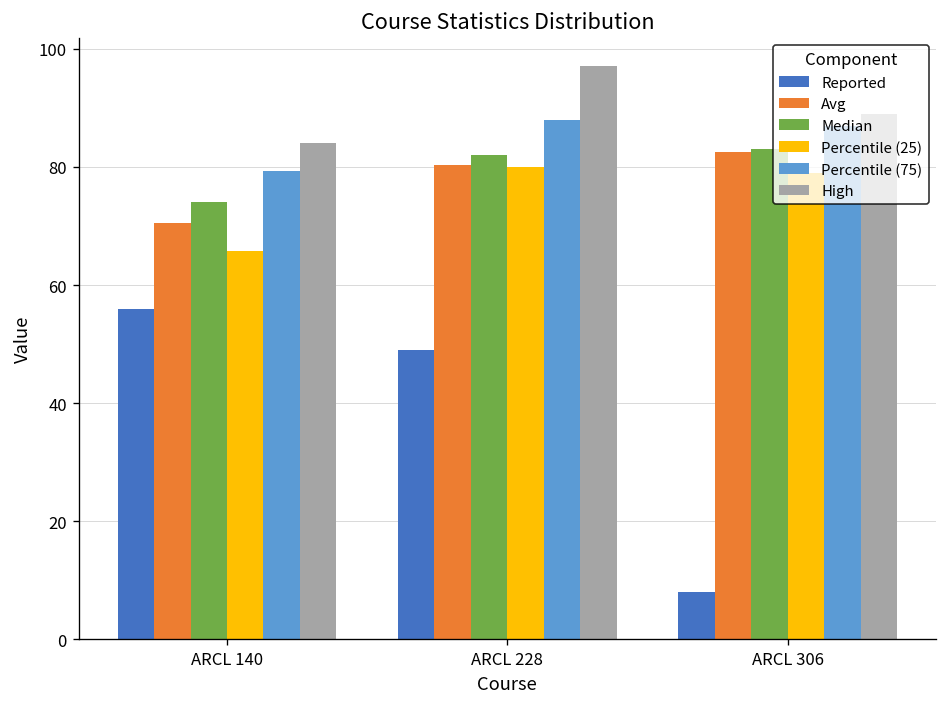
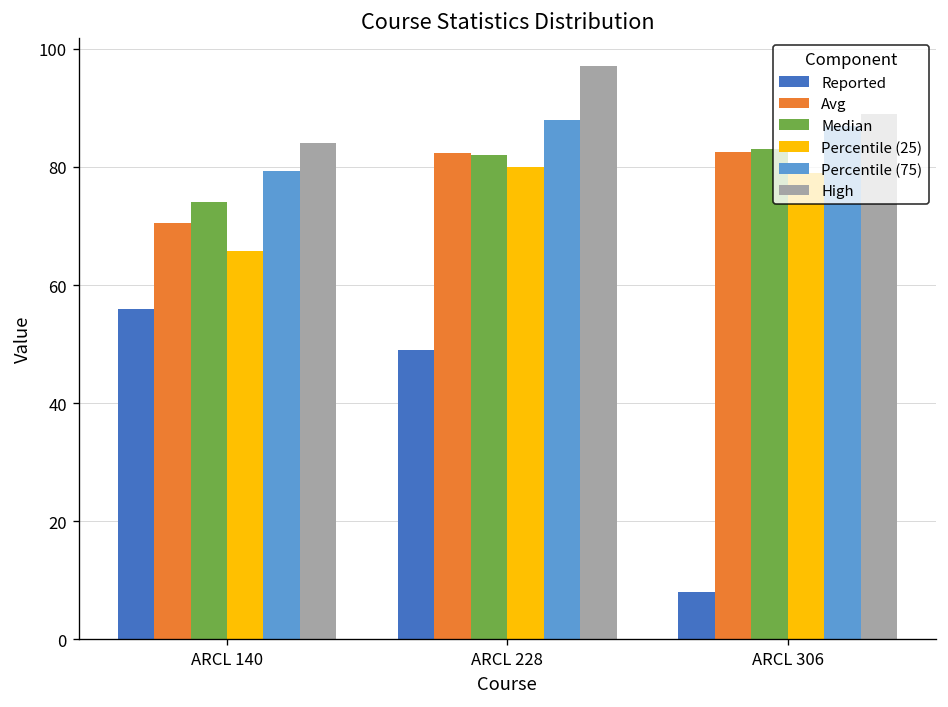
Avg, ARCL 228: 80 -> 82
